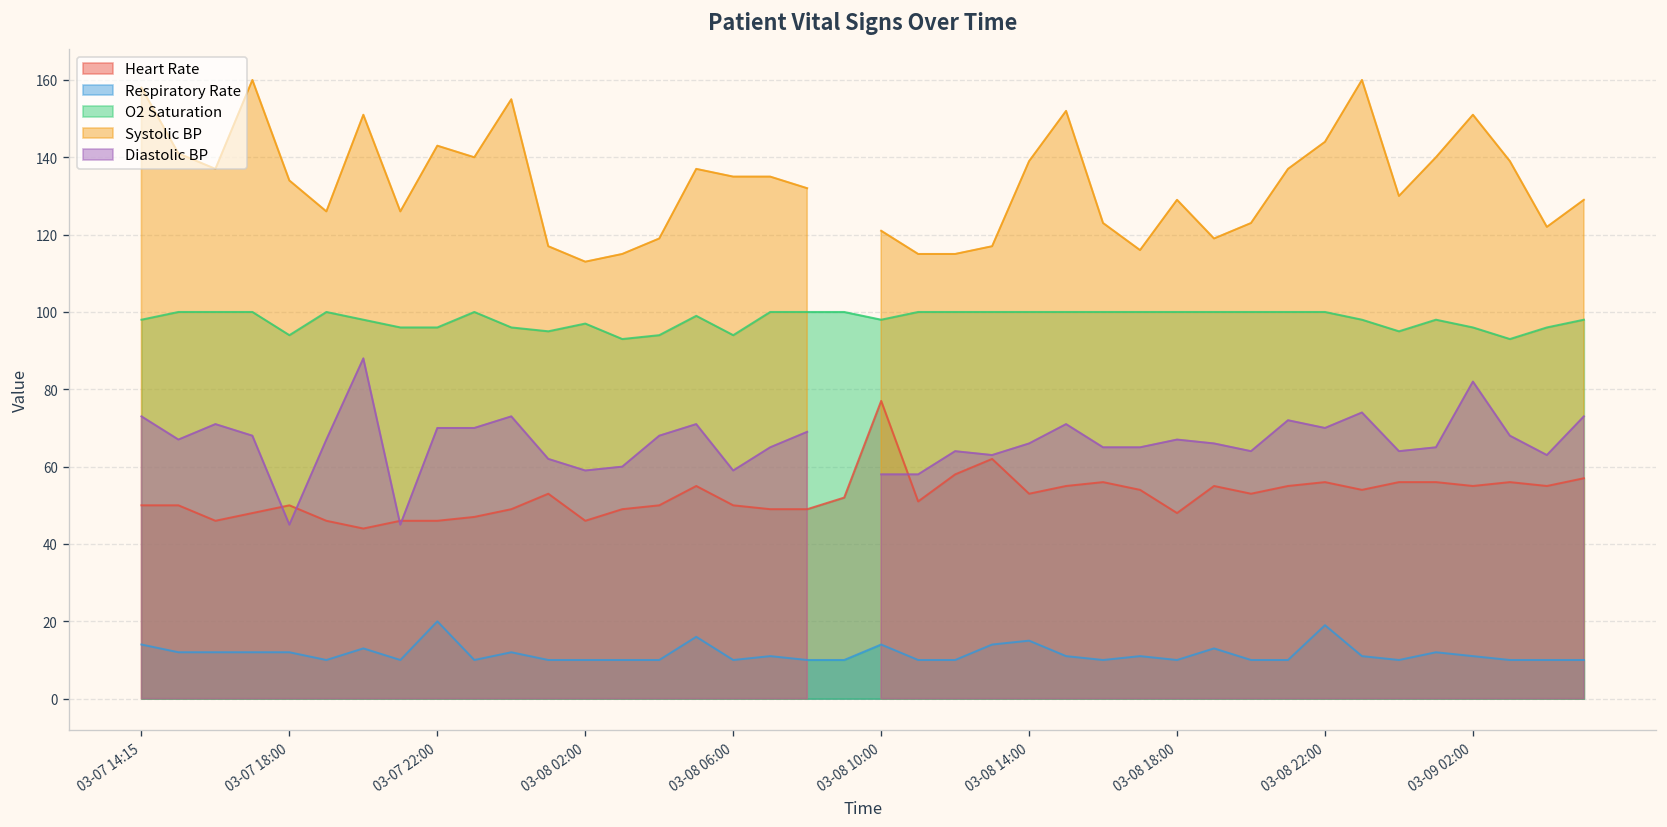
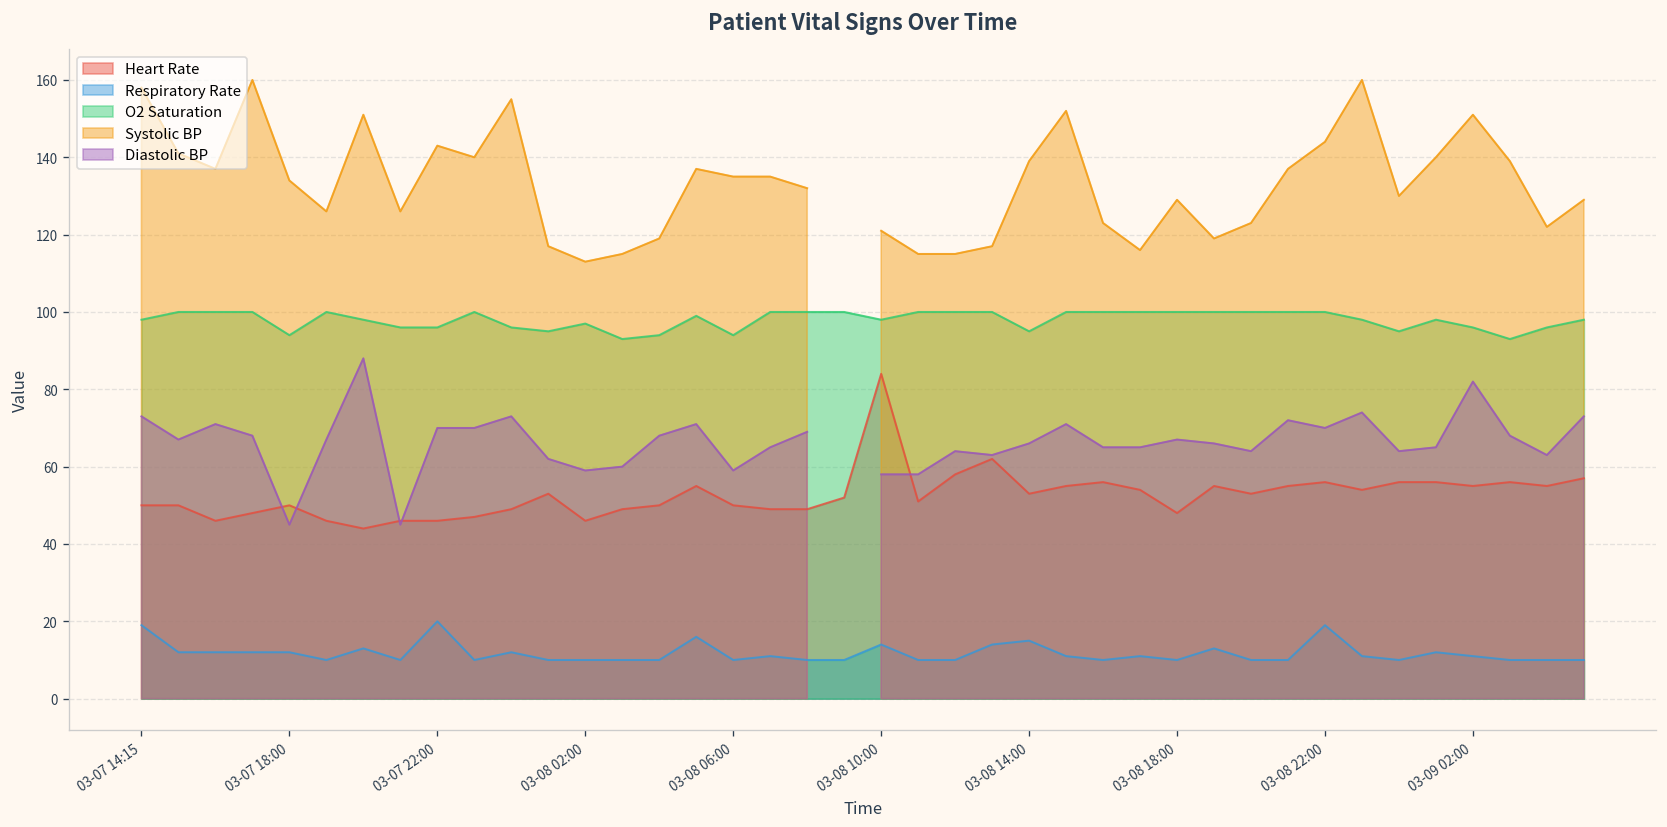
Respiratory Rate, 03-07 14:15: 14 -> 19
Heart Rate, 03-08 10:00: 77 -> 84
O2 Saturation, 03-08 14:00: 100 -> 95
